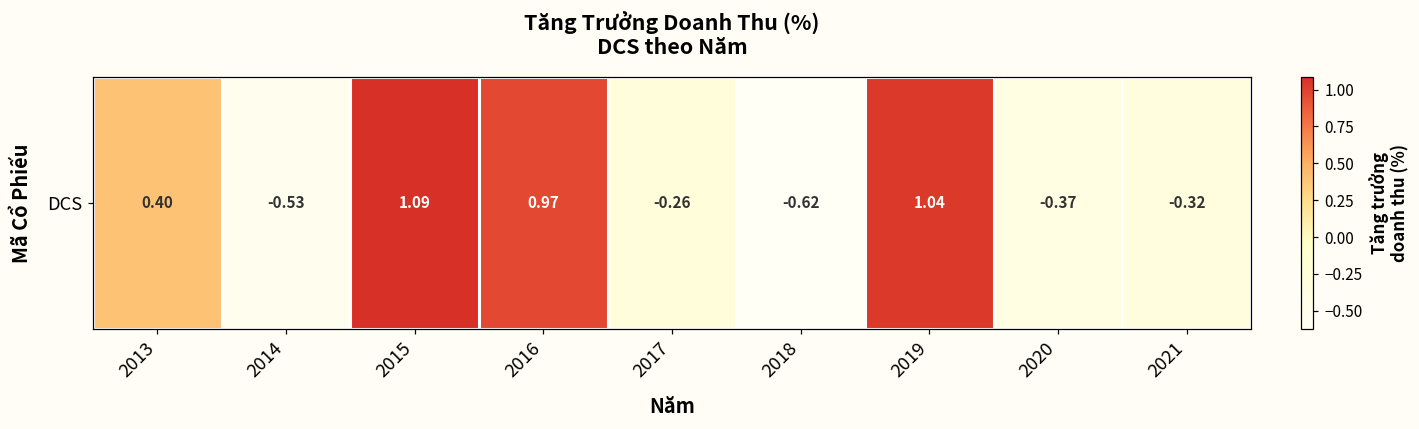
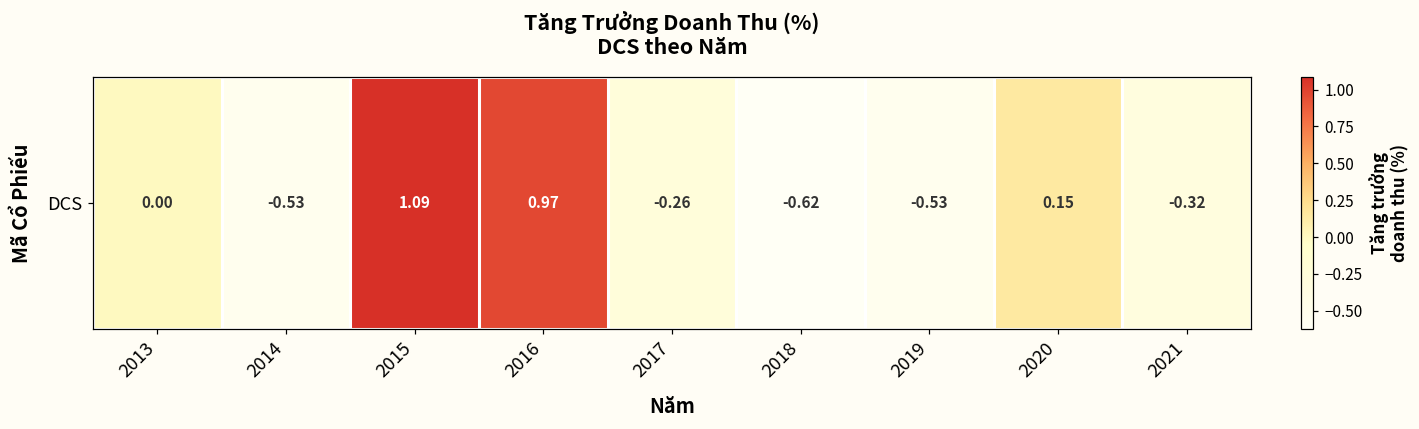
DCS, 2013: 0.40 -> 0.00
DCS, 2019: 1.04 -> -0.53
DCS, 2020: -0.37 -> 0.15
